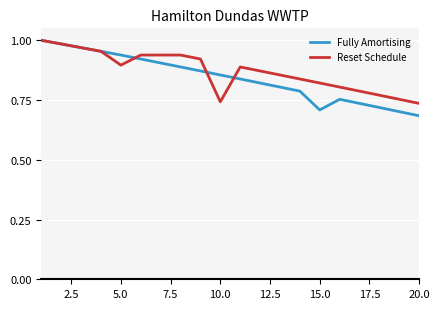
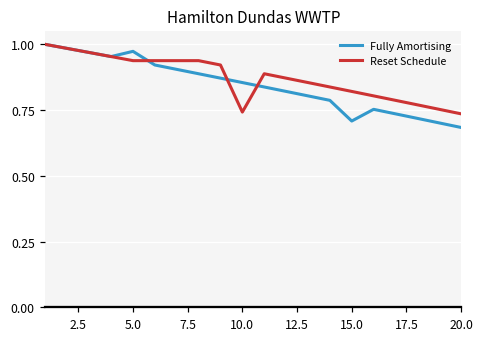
Fully Amortising, 5.0: 0.94 -> 0.97
Reset Schedule, 5.0: 0.90 -> 0.94
